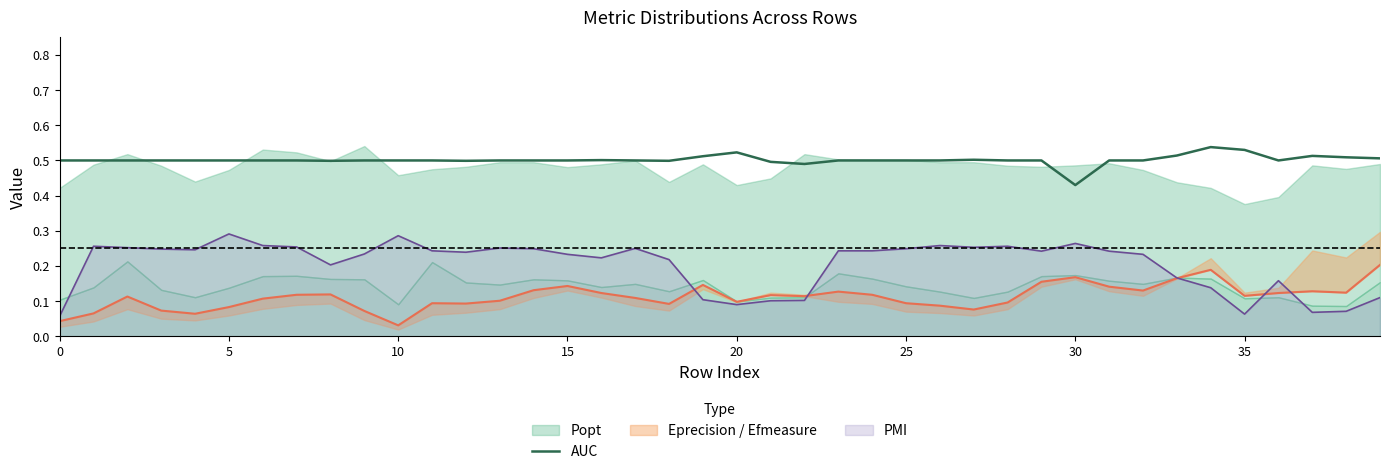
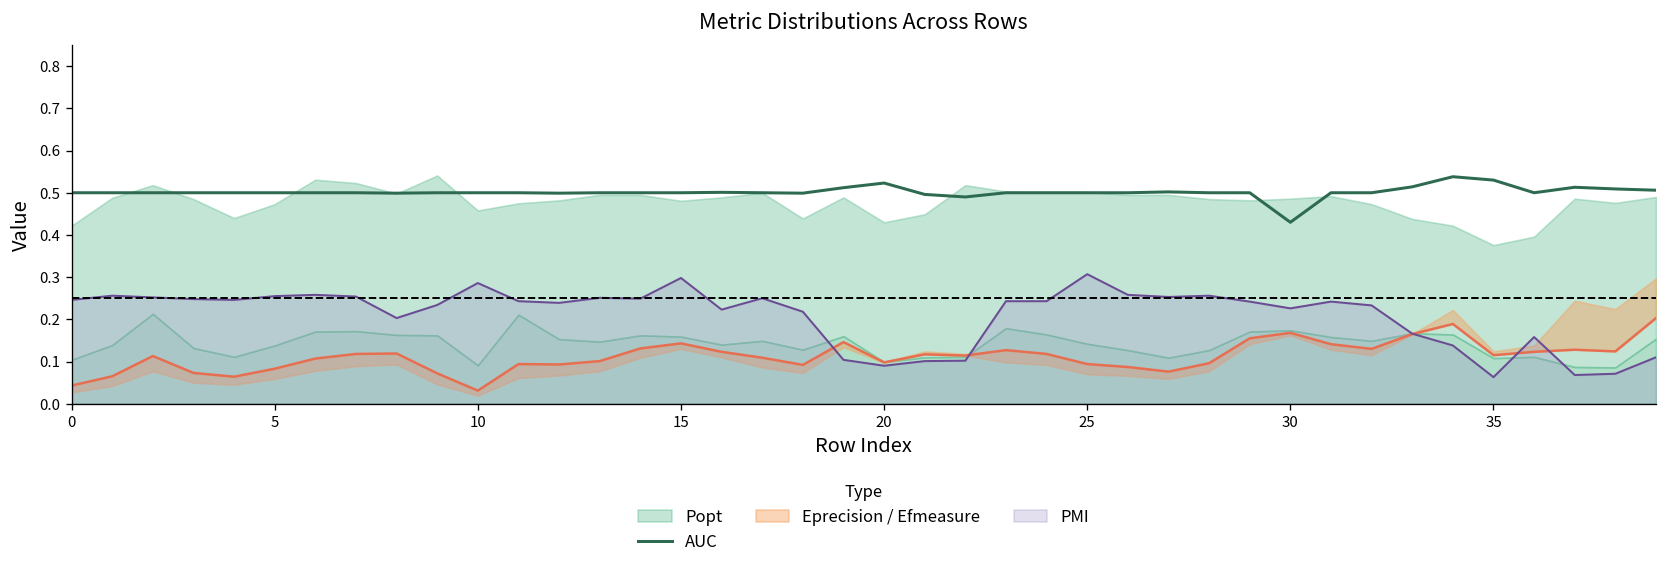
PMI, 0: 0.06 -> 0.25
PMI, 5: 0.29 -> 0.26
PMI, 15: 0.23 -> 0.30
PMI, 25: 0.25 -> 0.31
PMI, 30: 0.26 -> 0.23
